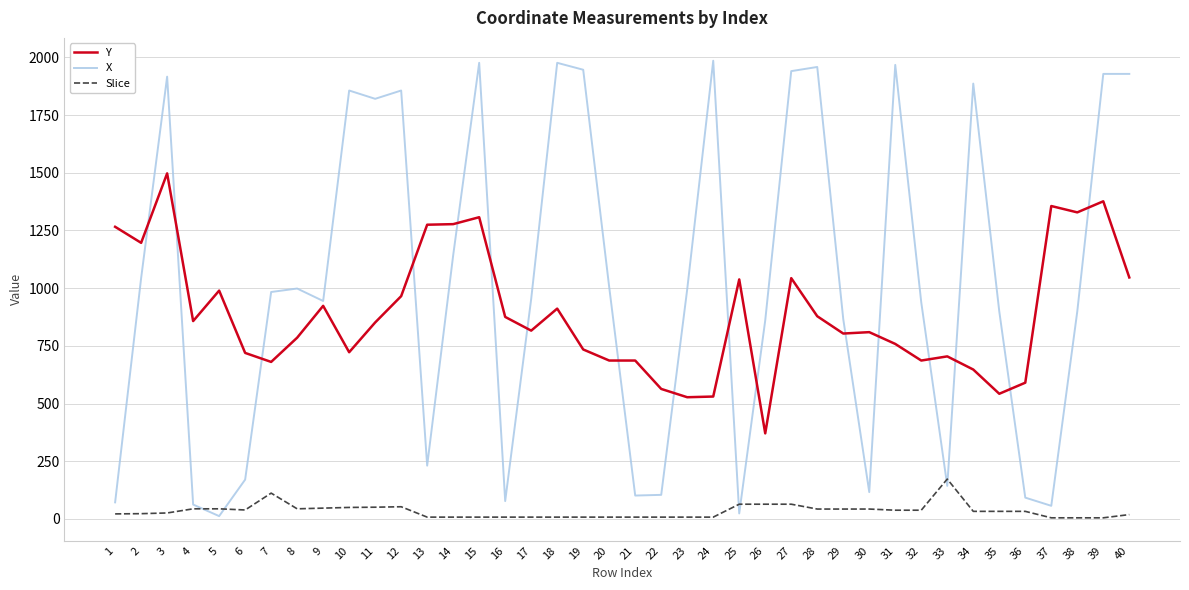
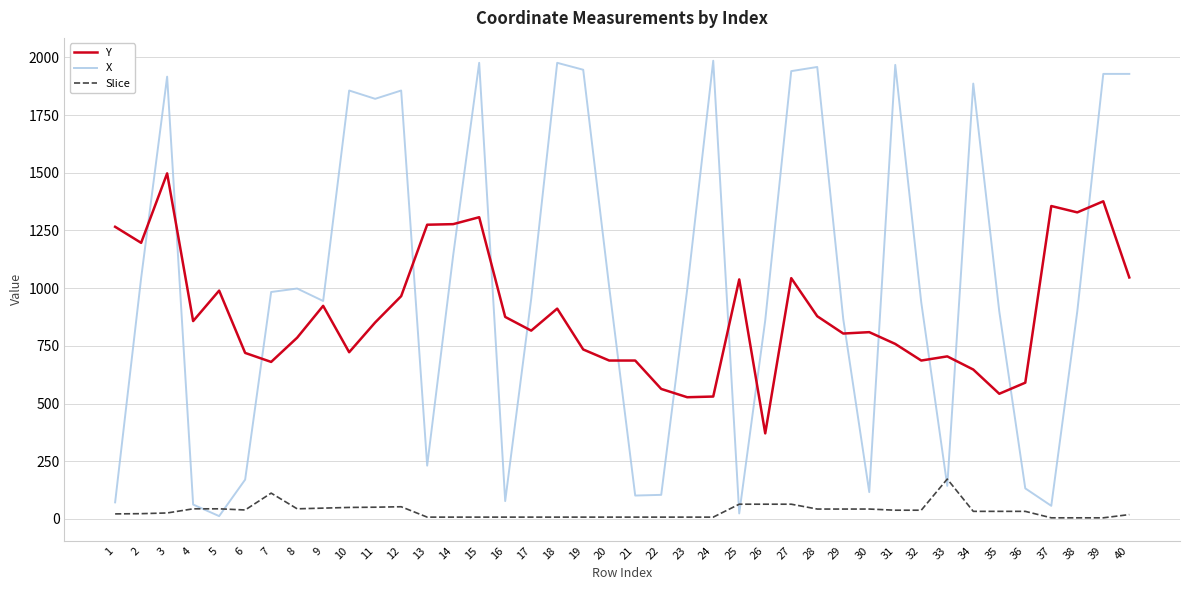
X, 36: 90 -> 130
